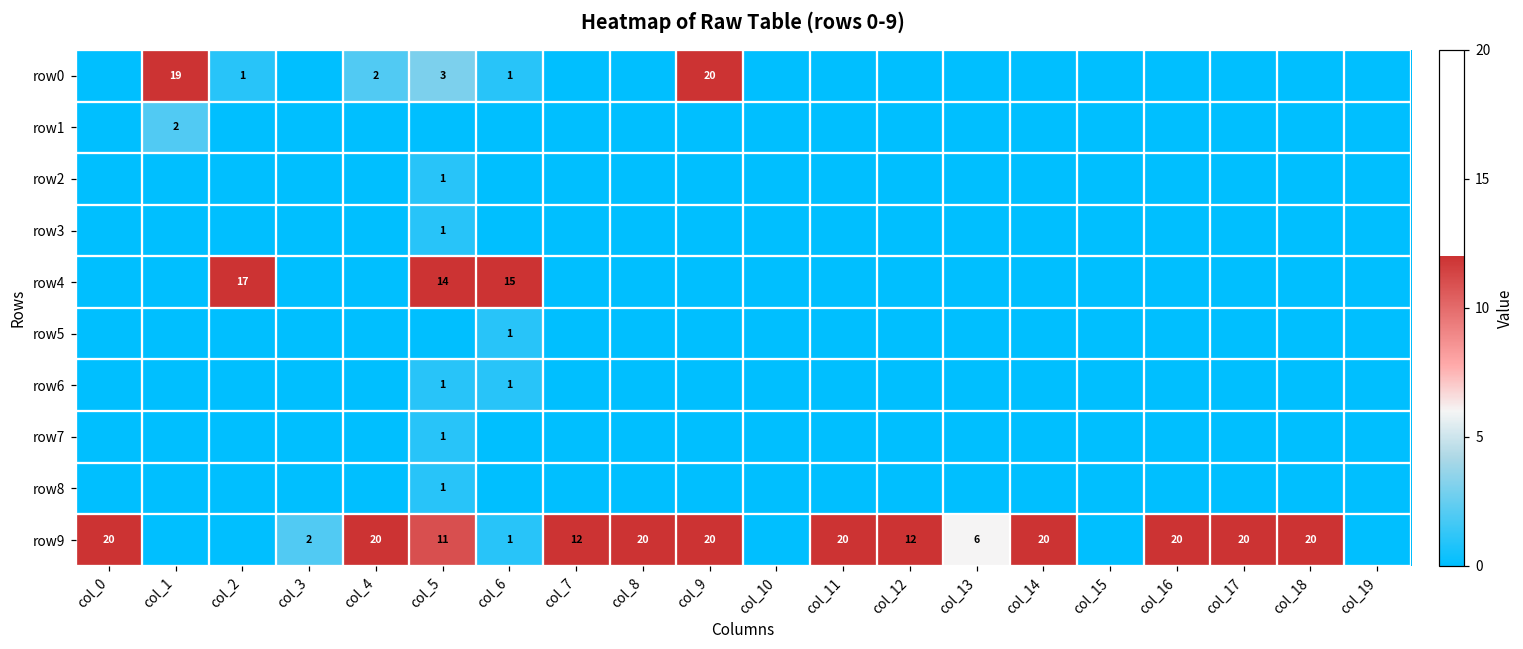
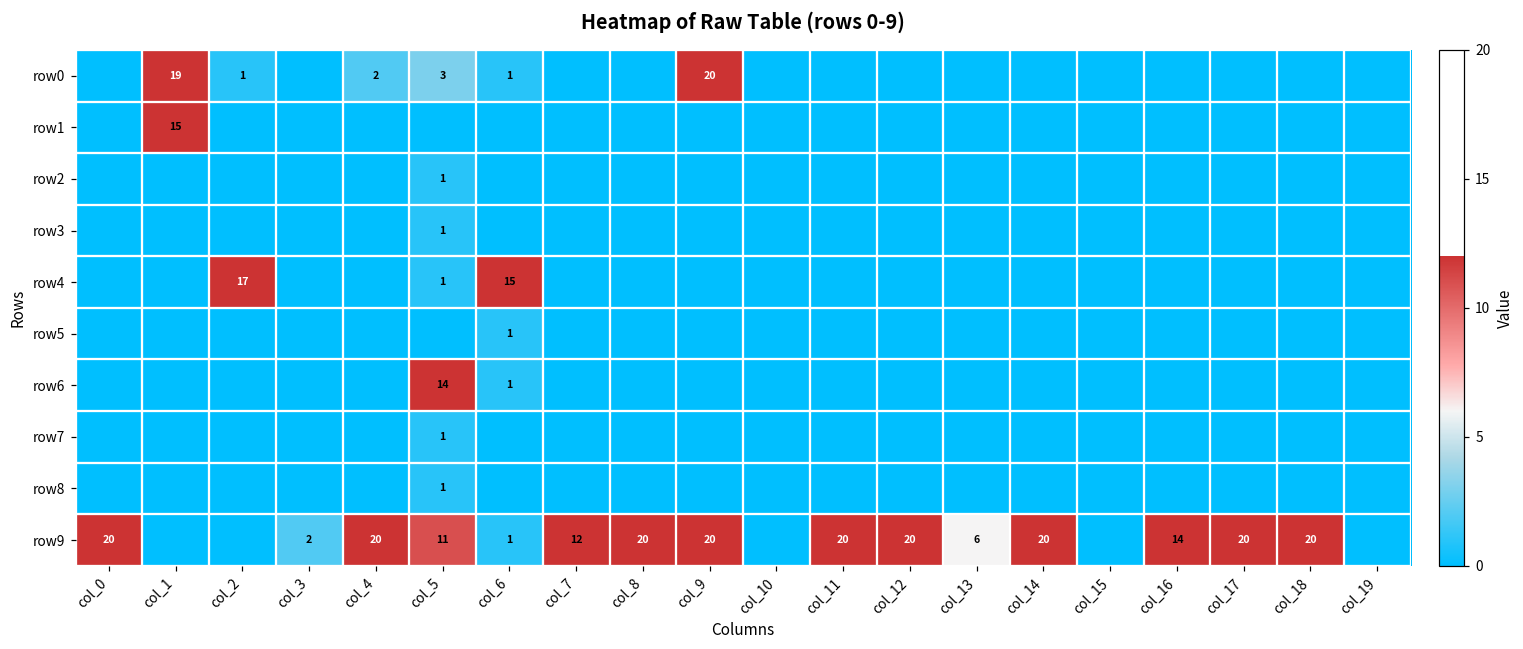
row1, col_1: 2 -> 15
row4, col_5: 14 -> 1
row6, col_5: 1 -> 14
row9, col_12: 12 -> 20
row9, col_16: 20 -> 14
